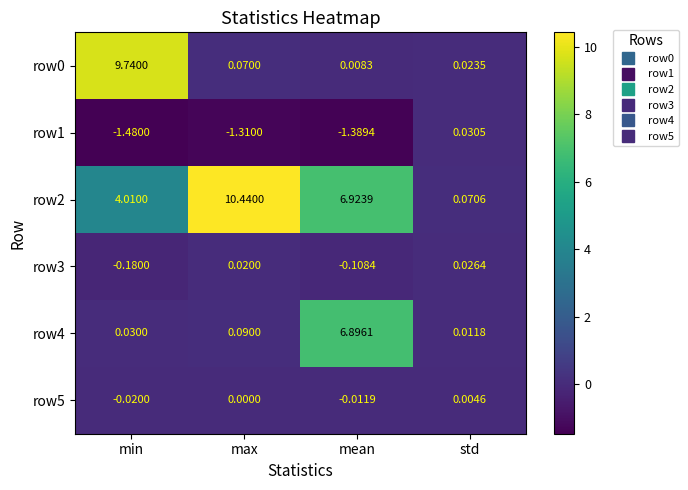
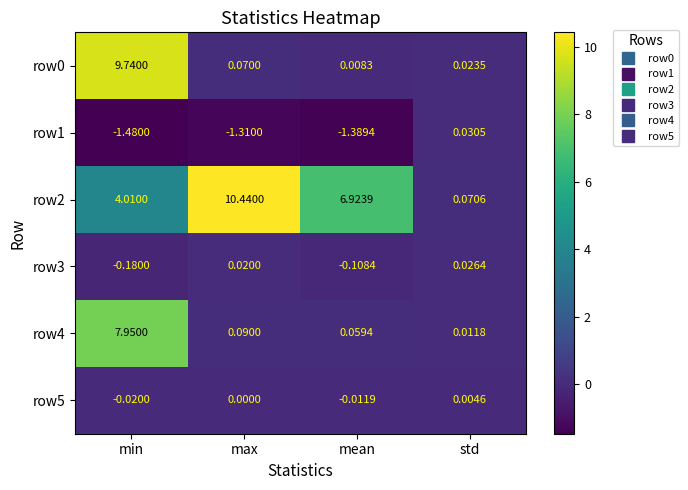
row4, min: 0.0300 -> 7.9500
row4, mean: 6.8961 -> 0.0594
